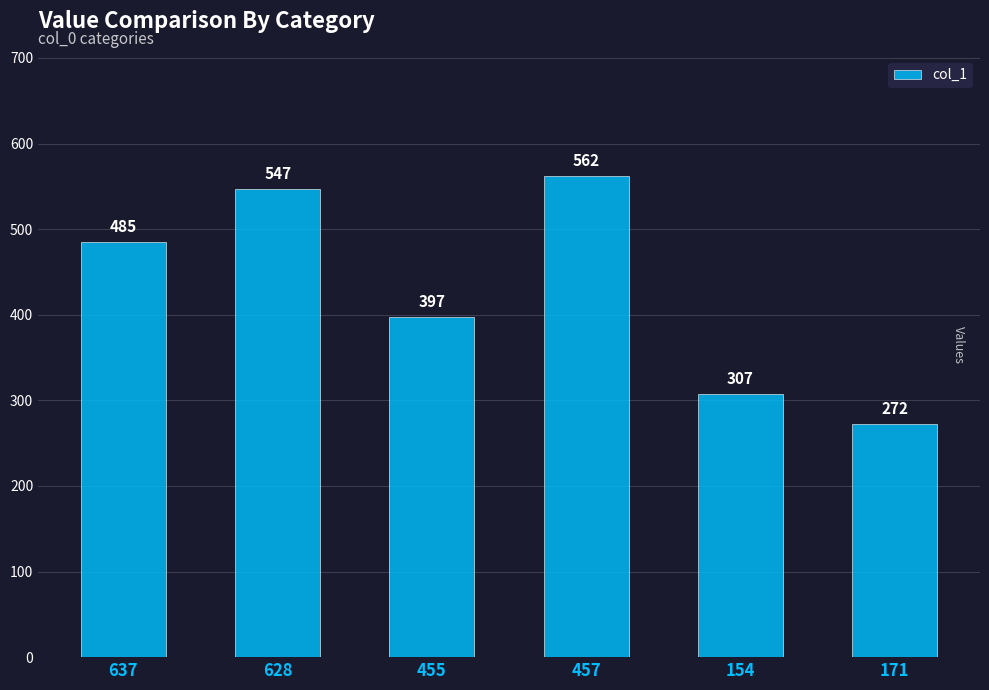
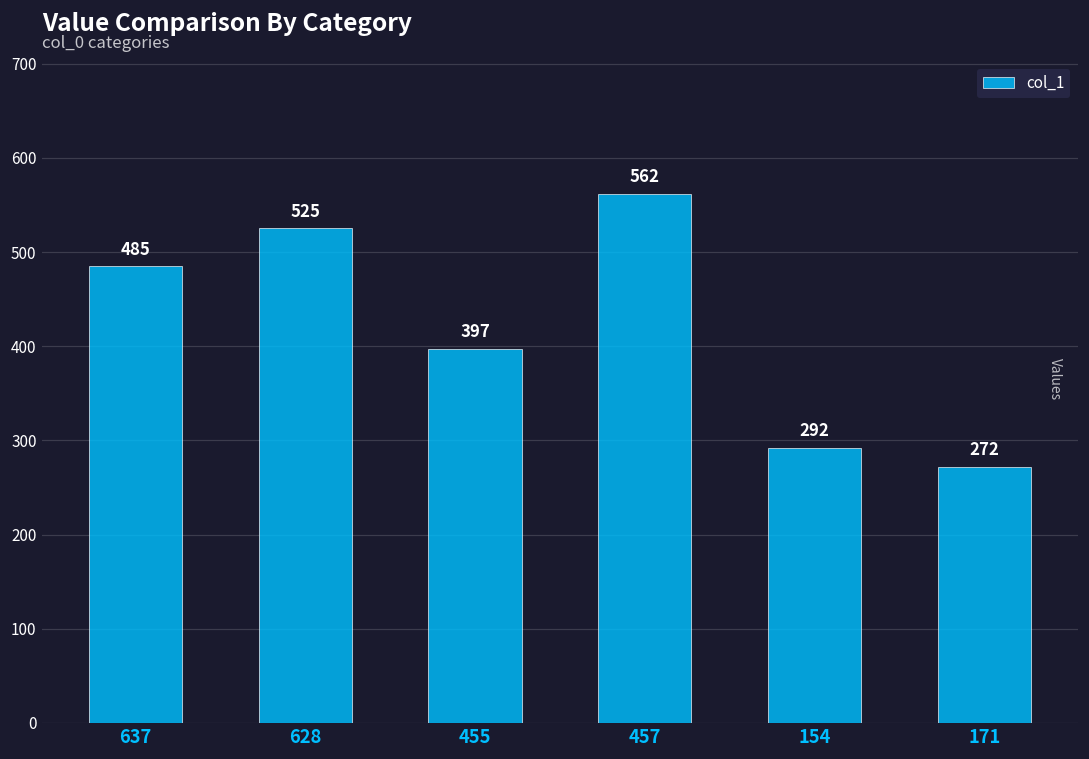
628: 547 -> 525
154: 307 -> 292
